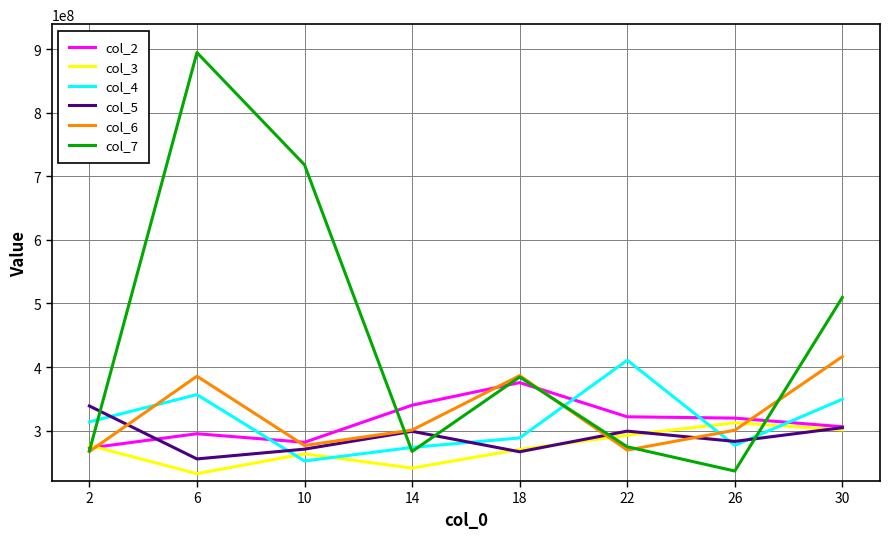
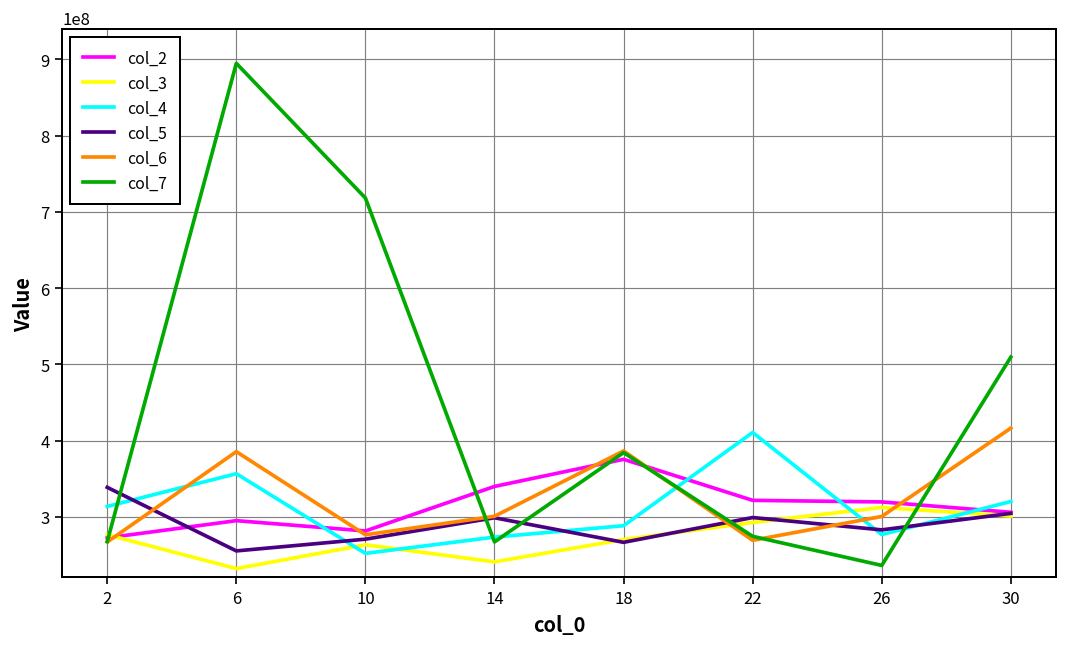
col_4, 30: 350000000 -> 320000000
